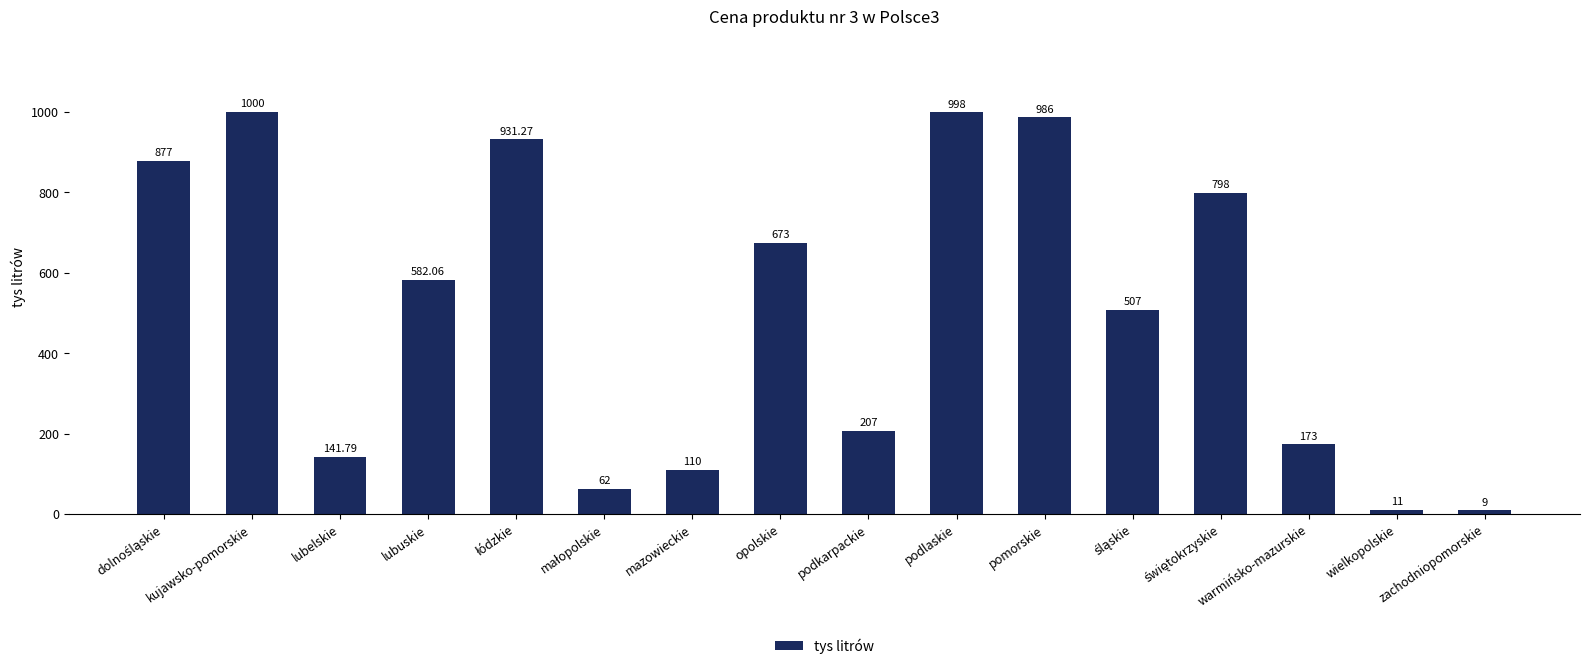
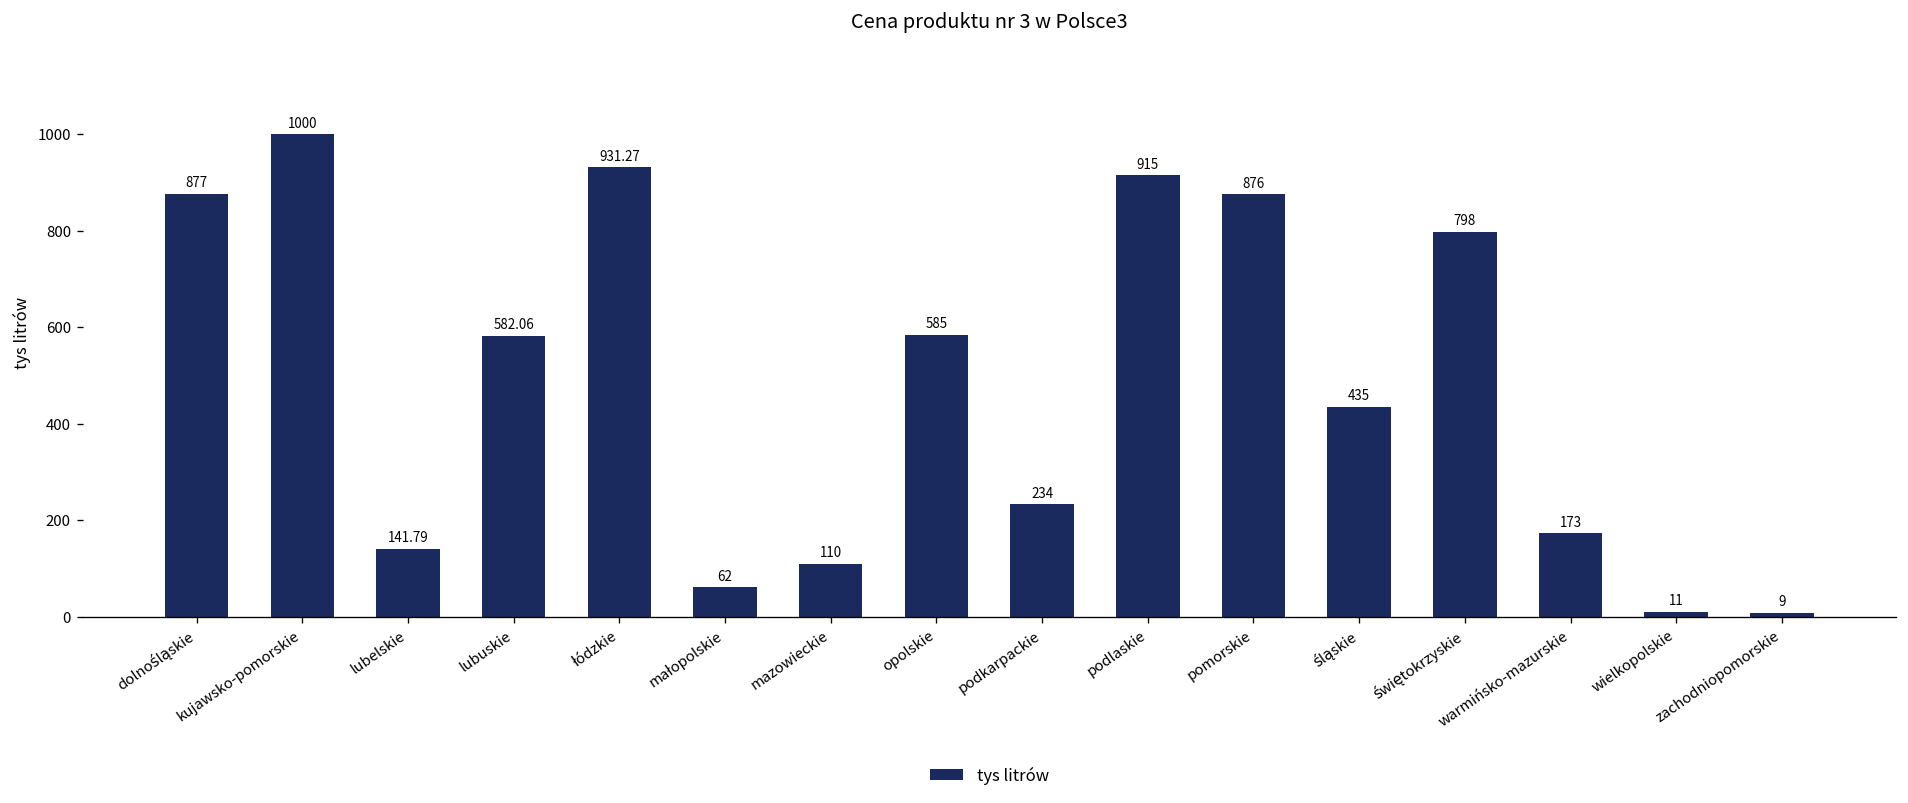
opolskie: 673 -> 585
podkarpackie: 207 -> 234
podlaskie: 998 -> 915
pomorskie: 986 -> 876
śląskie: 507 -> 435
